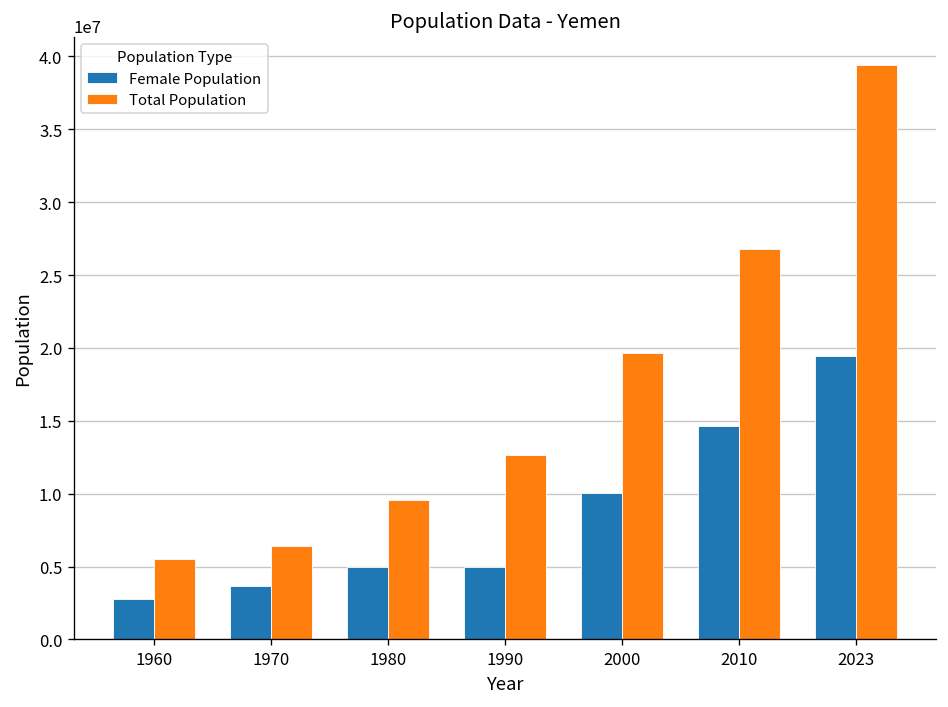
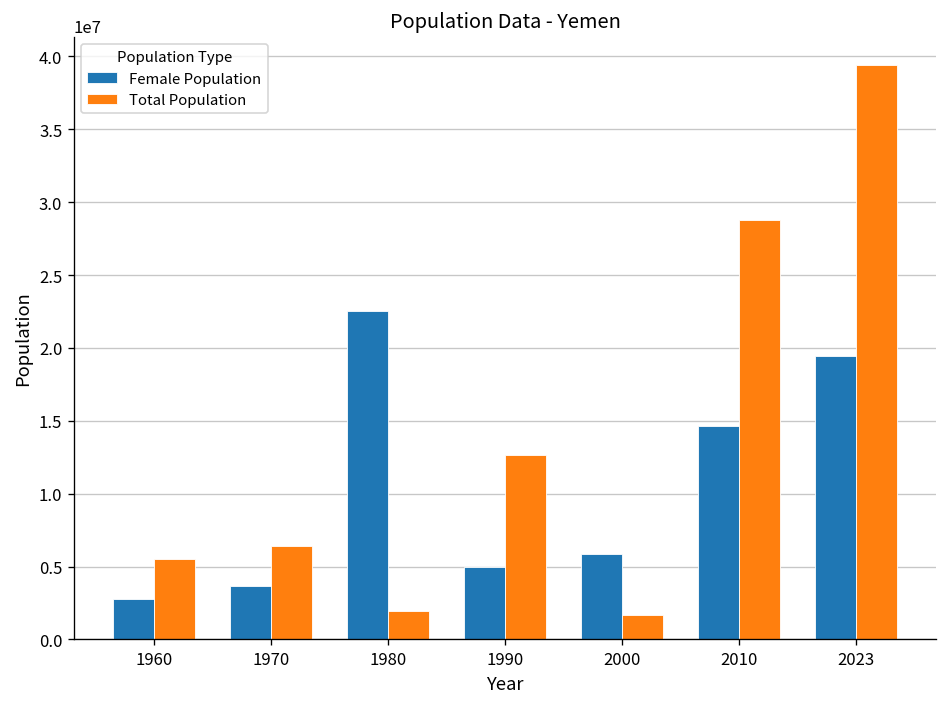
Female Population, 1980: 5000000 -> 22500000
Total Population, 1980: 9500000 -> 2000000
Female Population, 2000: 10000000 -> 5800000
Total Population, 2000: 19600000 -> 1700000
Total Population, 2010: 26800000 -> 28800000
